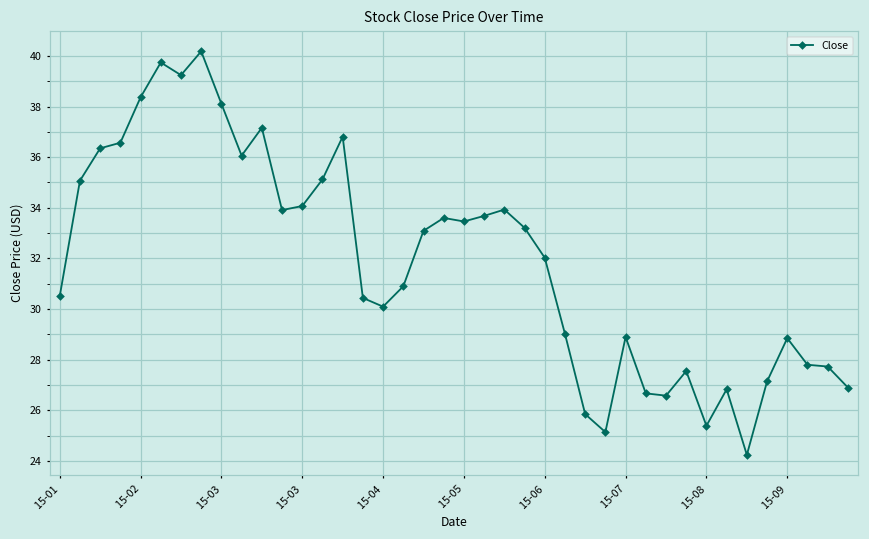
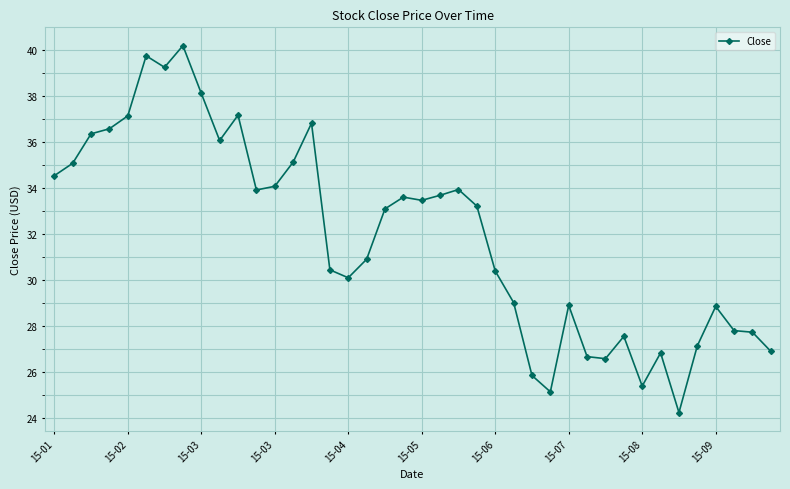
15-01: 30.5 -> 34.5
15-02: 38.4 -> 37.1
15-06: 32.0 -> 30.4
